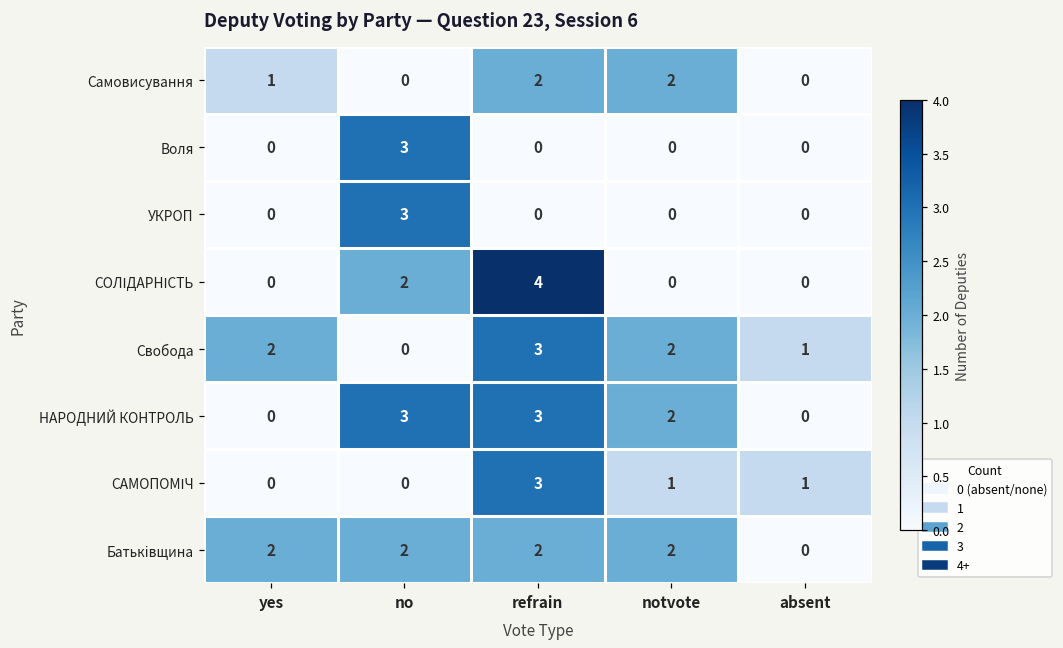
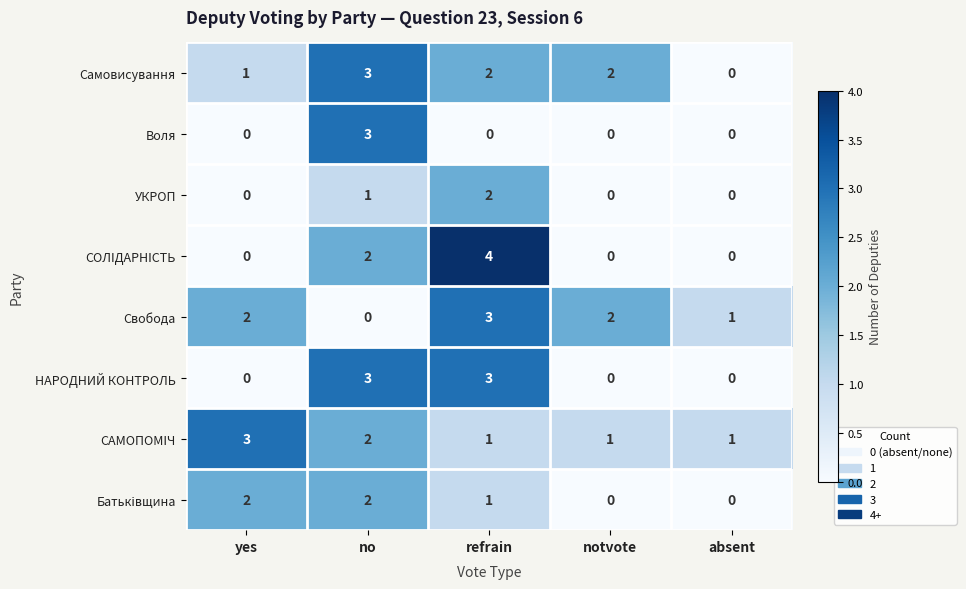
Самовисування, no: 0 -> 3
УКРОП, no: 3 -> 1
УКРОП, refrain: 0 -> 2
НАРОДНИЙ КОНТРОЛЬ, notvote: 2 -> 0
САМОПОМІЧ, yes: 0 -> 3
САМОПОМІЧ, no: 0 -> 2
САМОПОМІЧ, refrain: 3 -> 1
Батьківщина, refrain: 2 -> 1
Батьківщина, notvote: 2 -> 0
